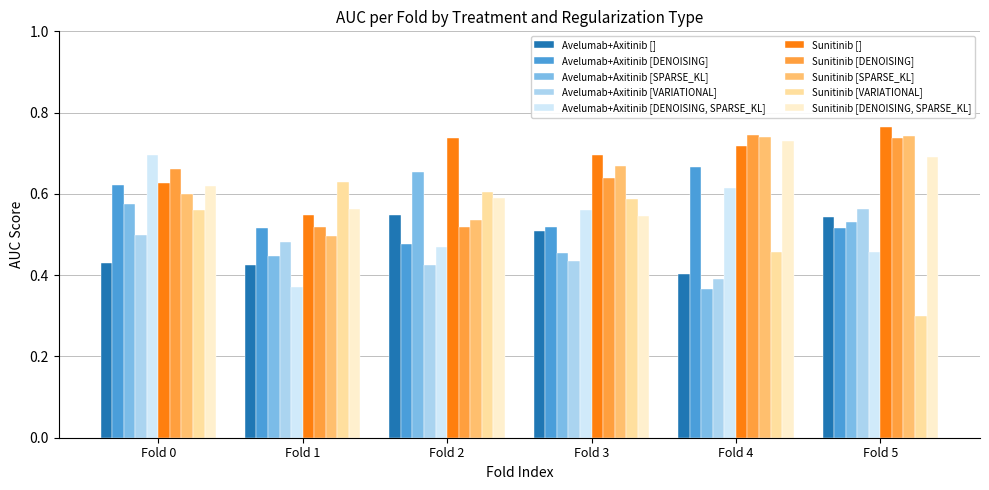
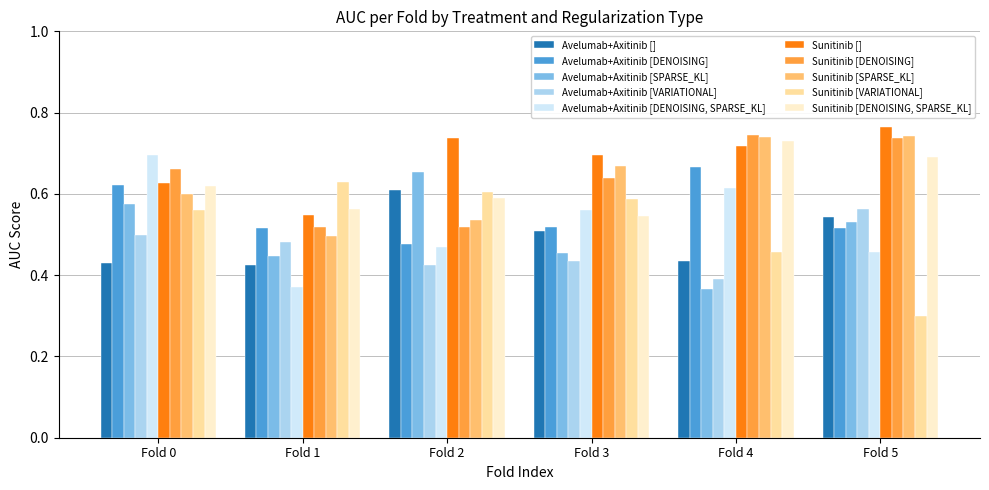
Avelumab+Axitinib [], Fold 2: 0.55 -> 0.61
Avelumab+Axitinib [], Fold 4: 0.40 -> 0.43
